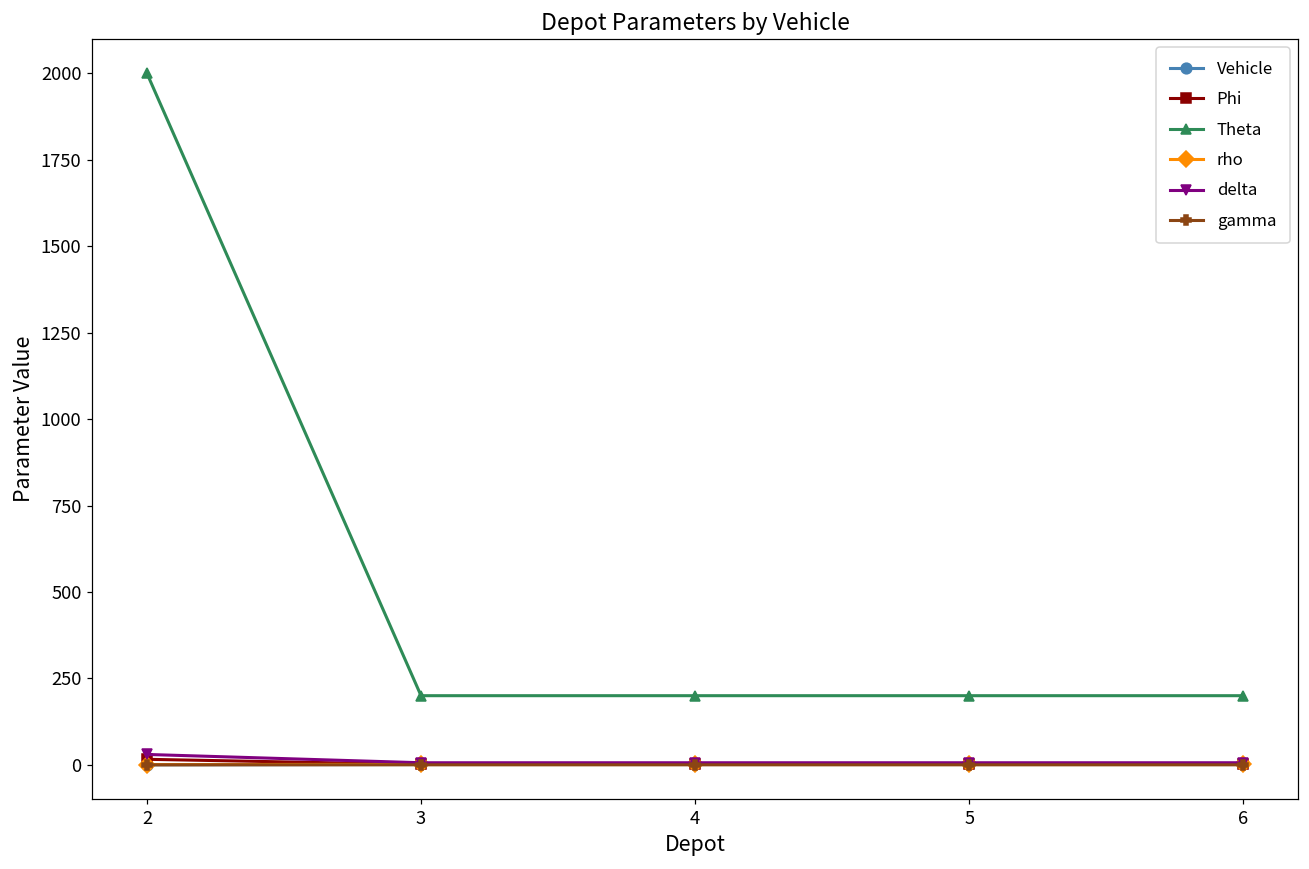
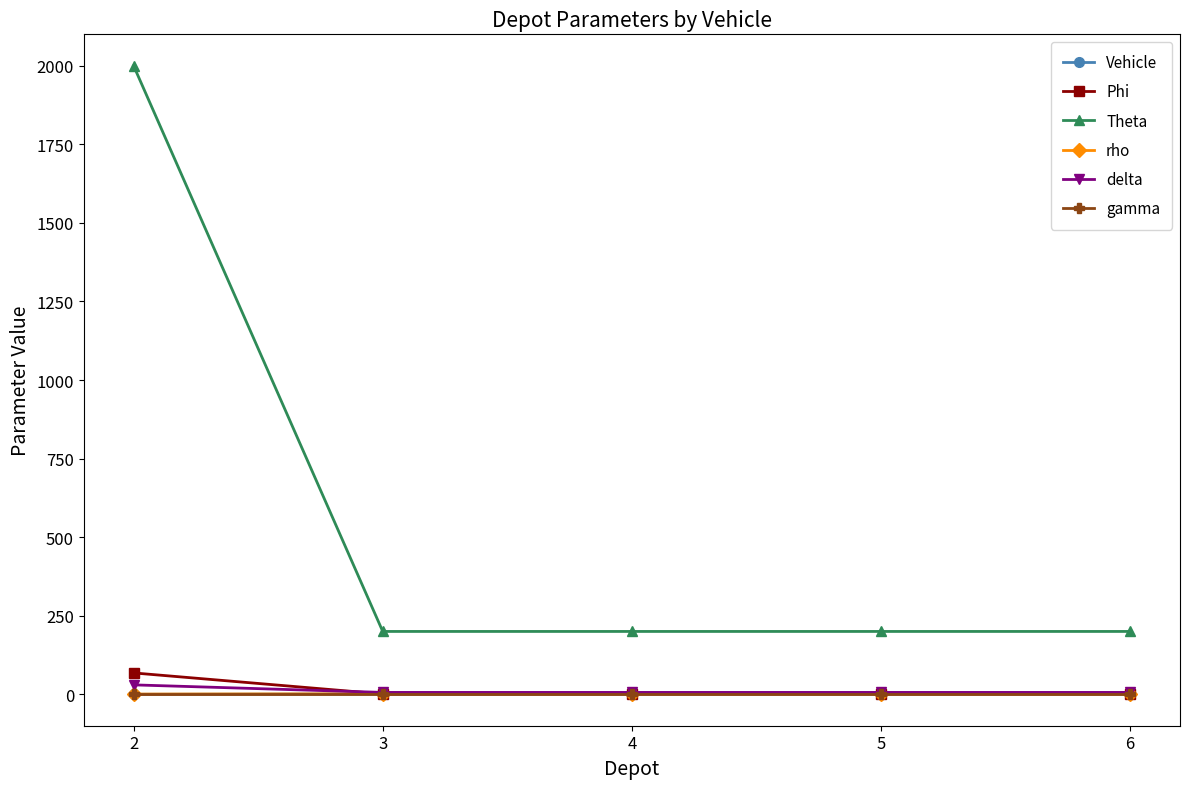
Phi, 2: 20 -> 70
